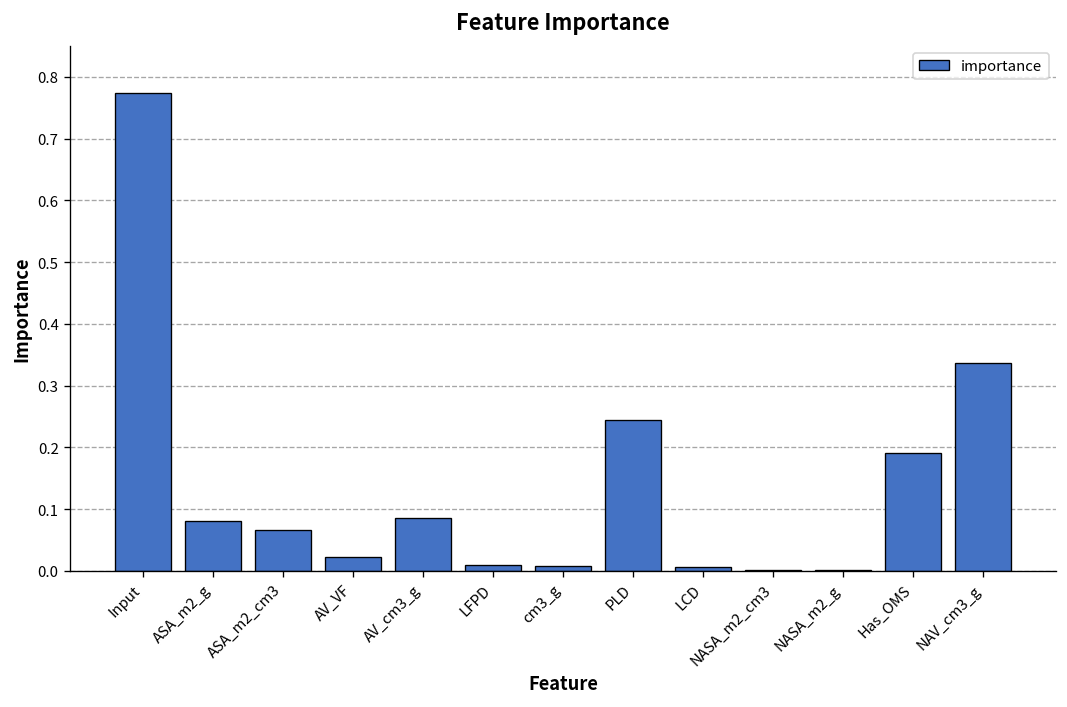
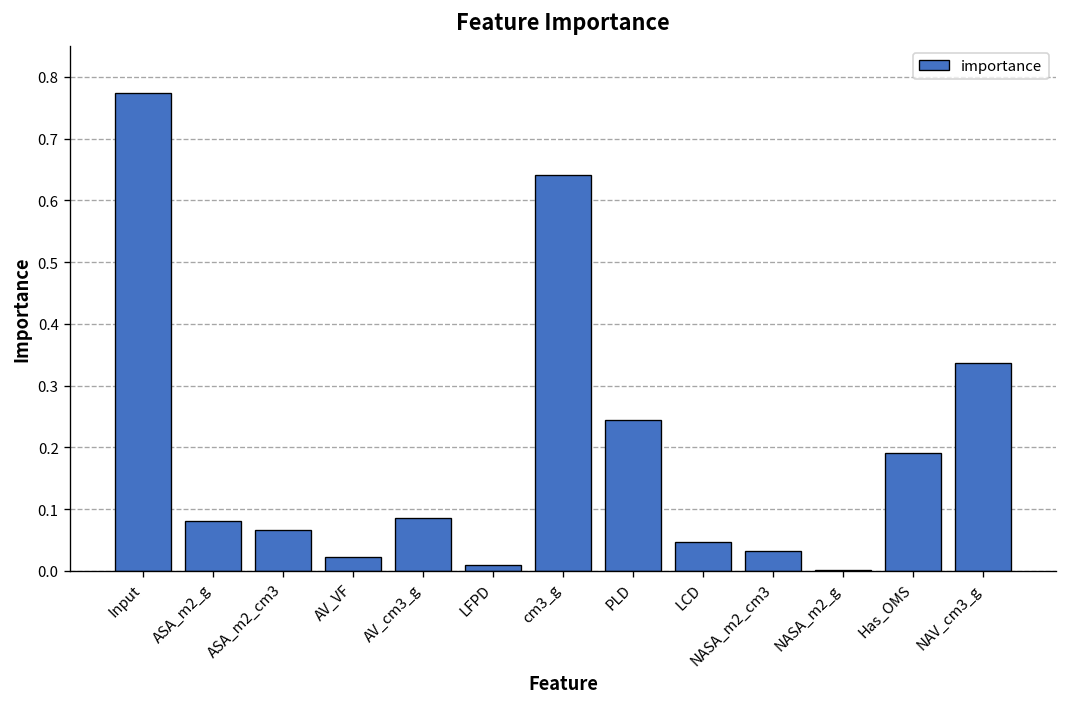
cm3_g: 0.01 -> 0.64
LCD: 0.01 -> 0.05
NASA_m2_cm3: 0.00 -> 0.03
